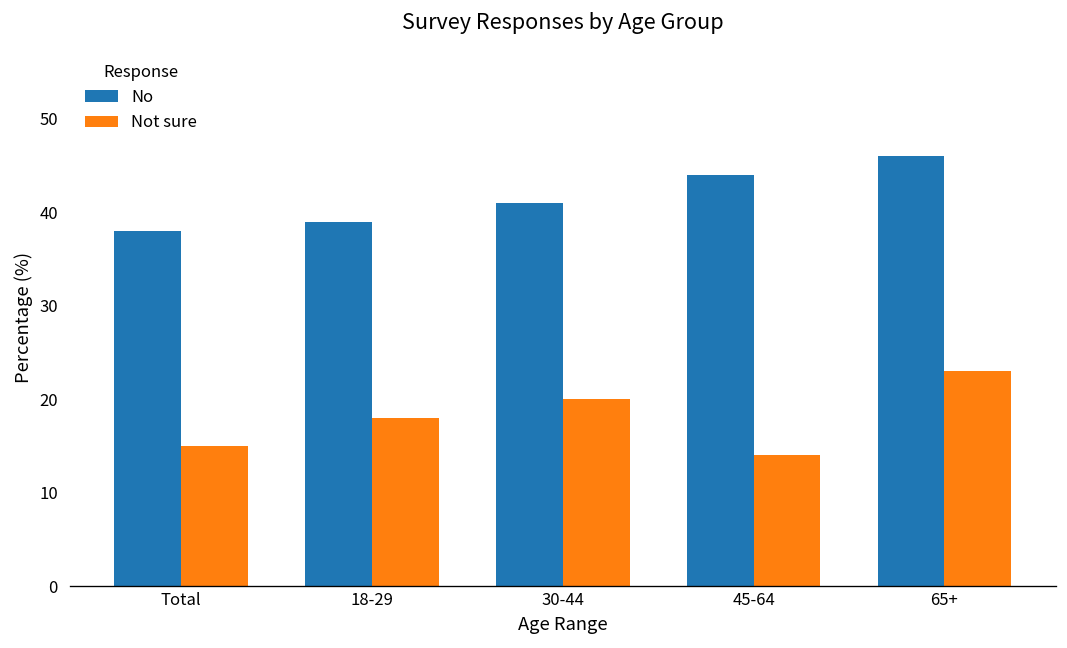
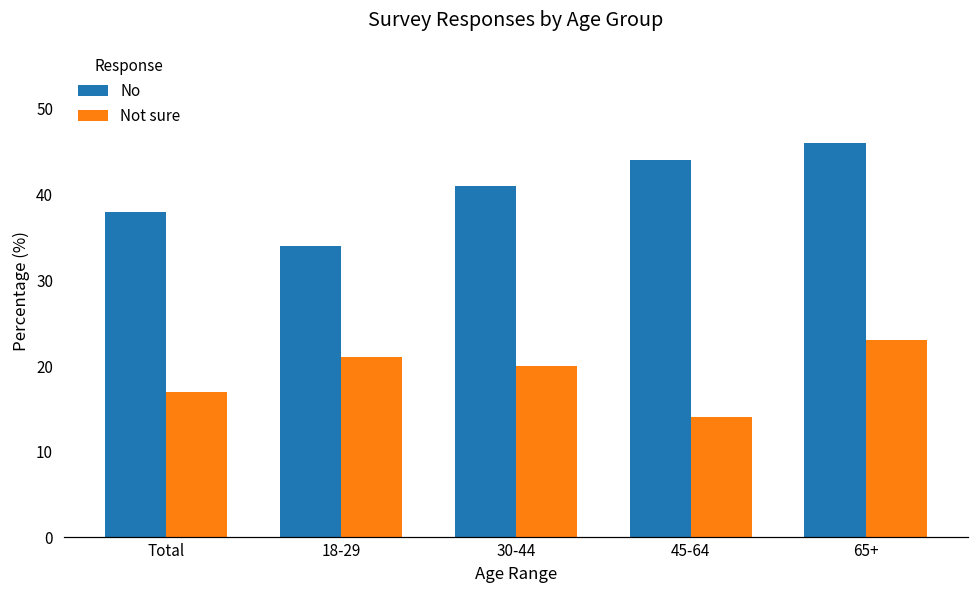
Not sure, Total: 15 -> 17
No, 18-29: 39 -> 34
Not sure, 18-29: 18 -> 21
